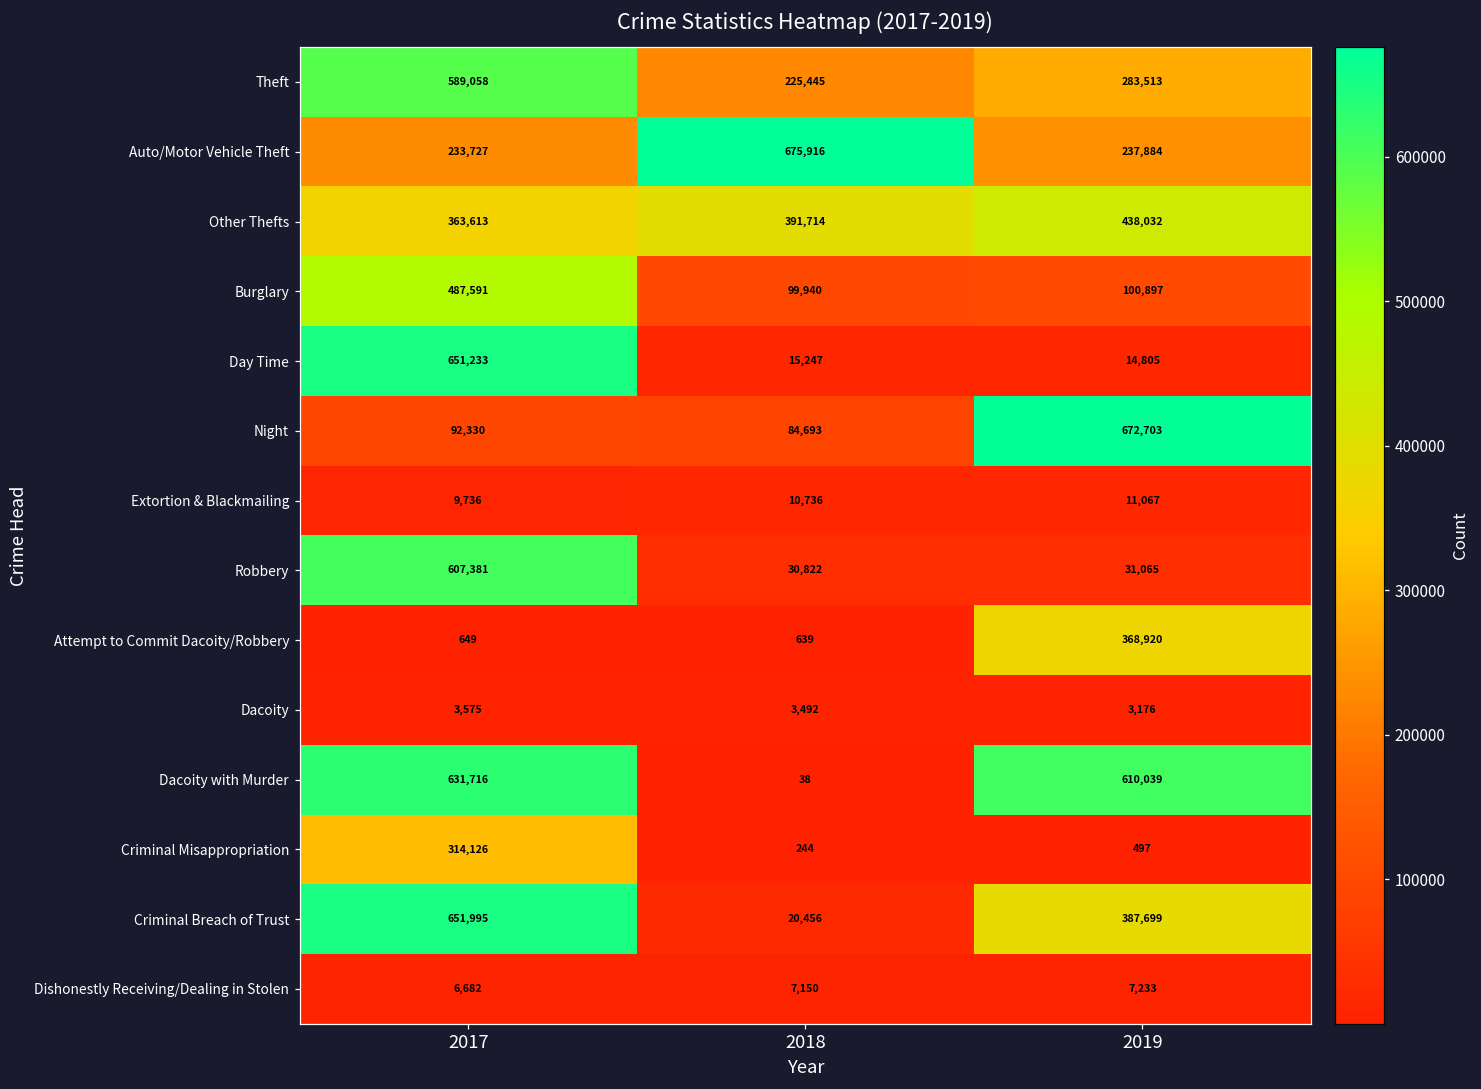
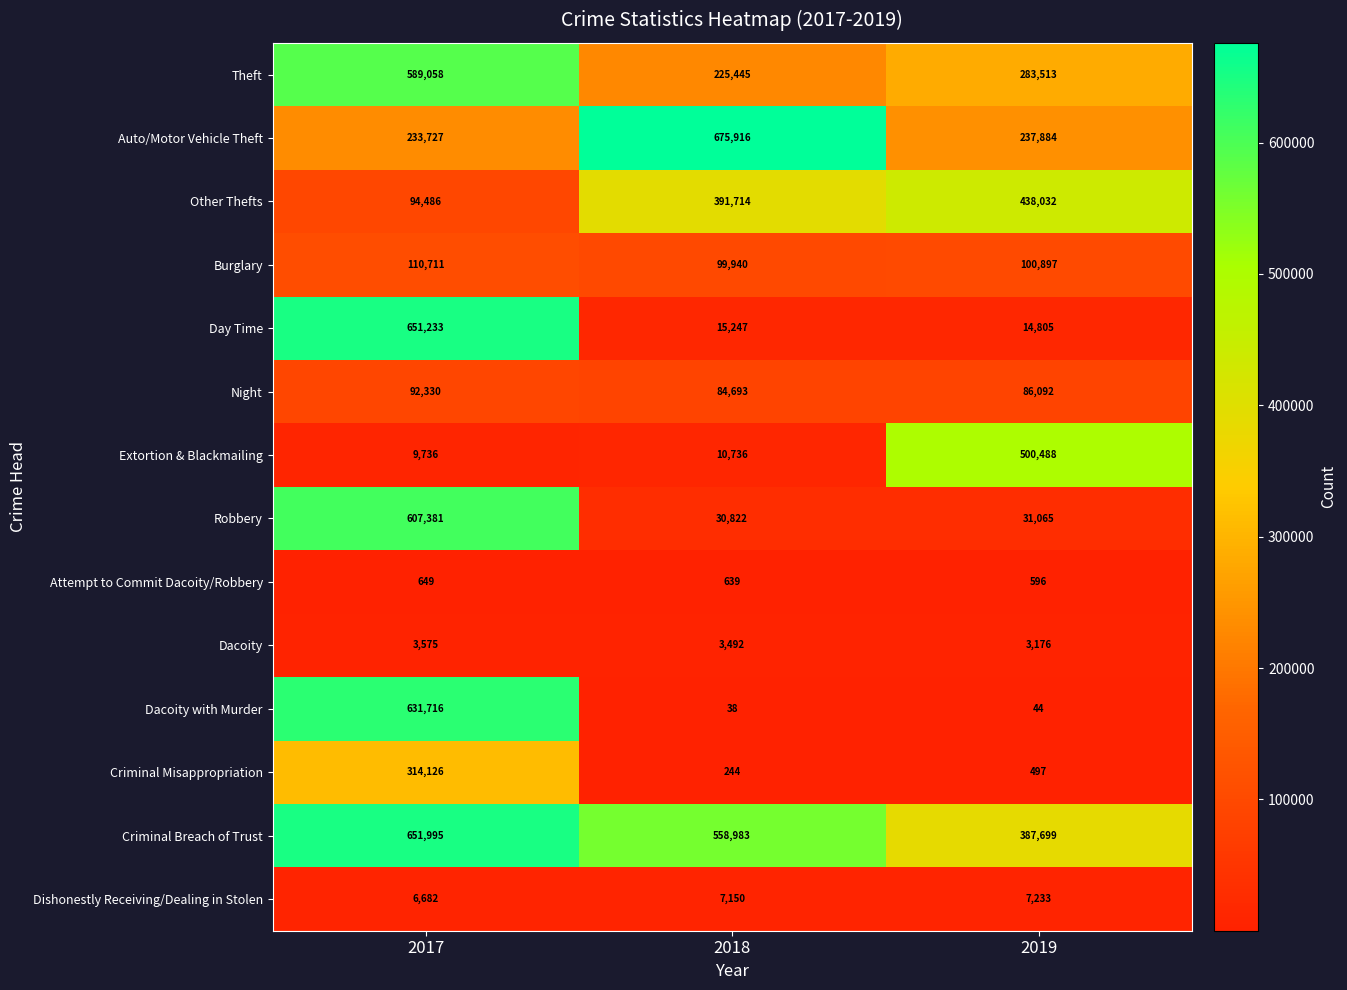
Other Thefts, 2017: 363,613 -> 94,486
Burglary, 2017: 487,591 -> 110,711
Night, 2019: 672,703 -> 86,092
Extortion & Blackmailing, 2019: 11,067 -> 500,488
Attempt to Commit Dacoity/Robbery, 2019: 368,920 -> 596
Dacoity with Murder, 2019: 610,039 -> 44
Criminal Breach of Trust, 2018: 20,456 -> 558,983
